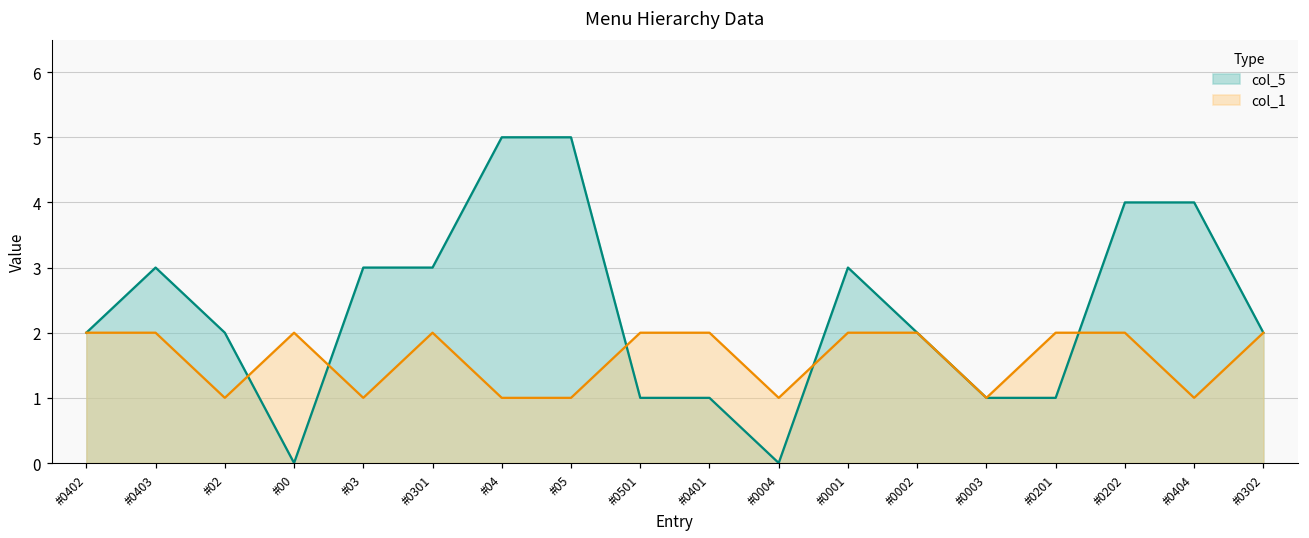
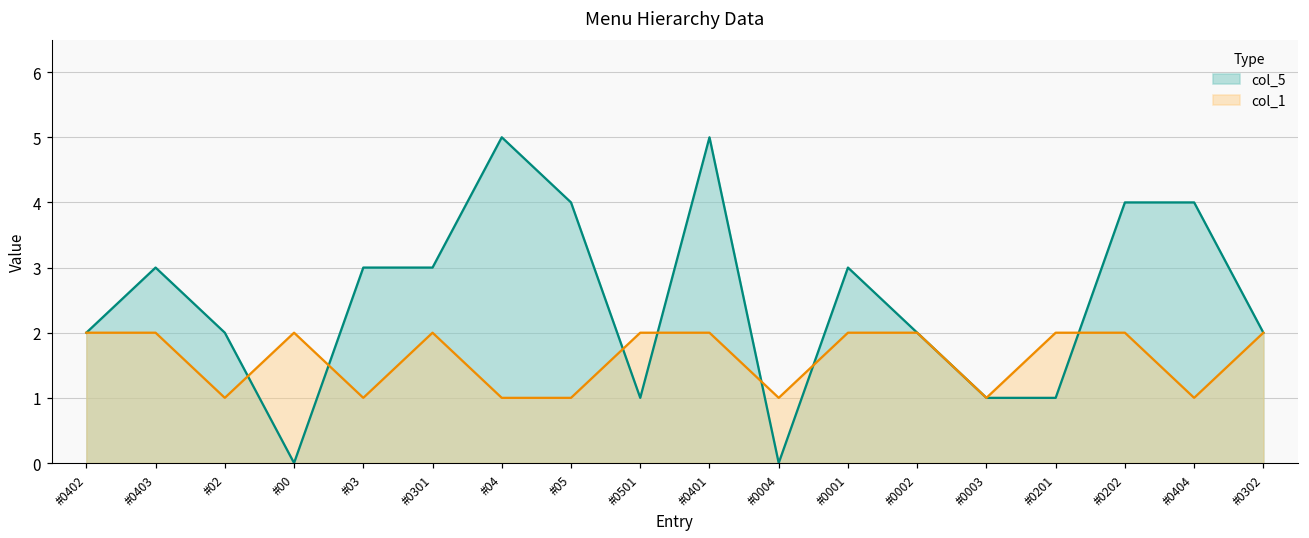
col_5, #05: 5 -> 4
col_5, #0401: 1 -> 5
